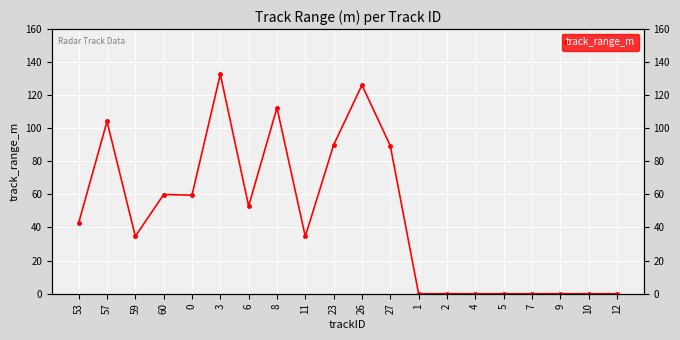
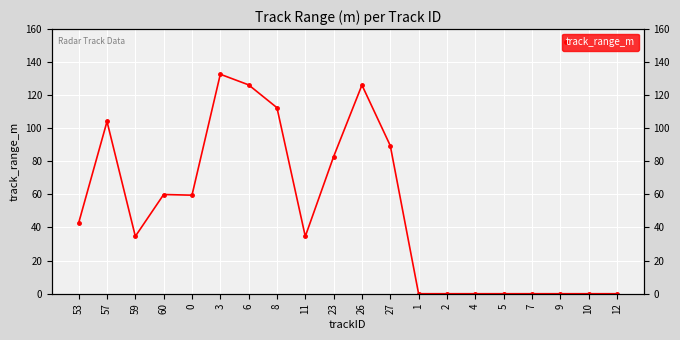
6: 53 -> 126
23: 90 -> 83
